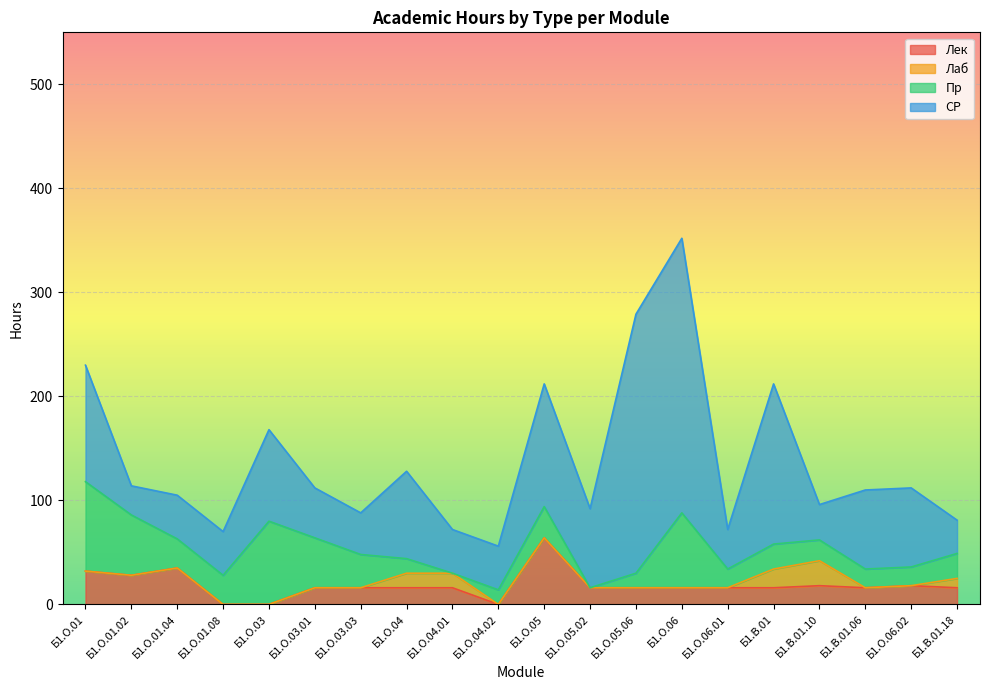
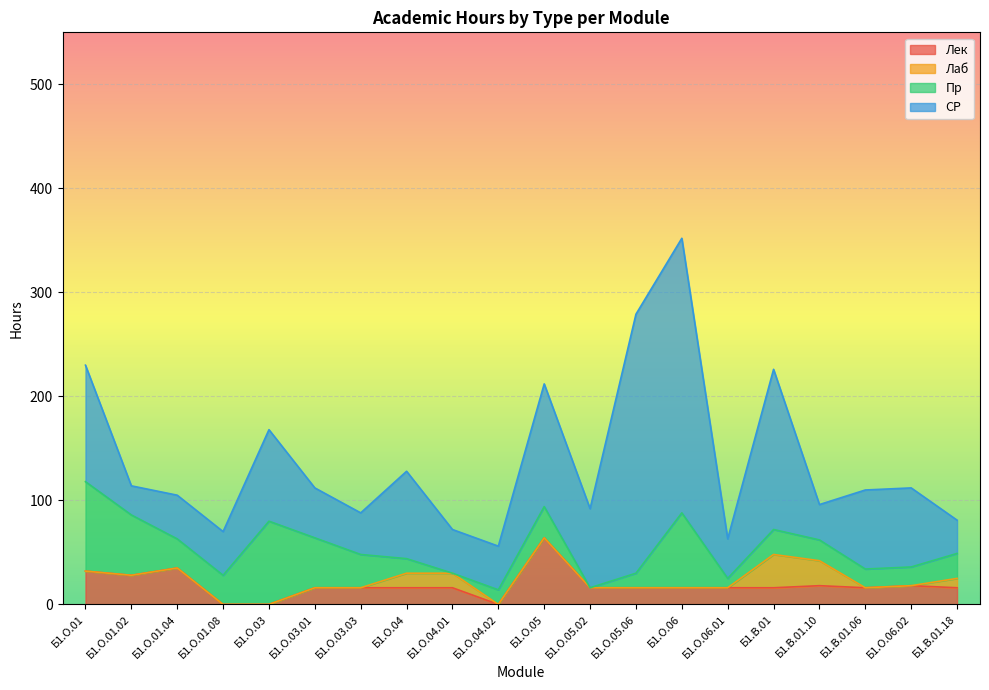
Пр, Б1.О.06.01: 18 -> 9
Лаб, Б1.В.01: 18 -> 32
